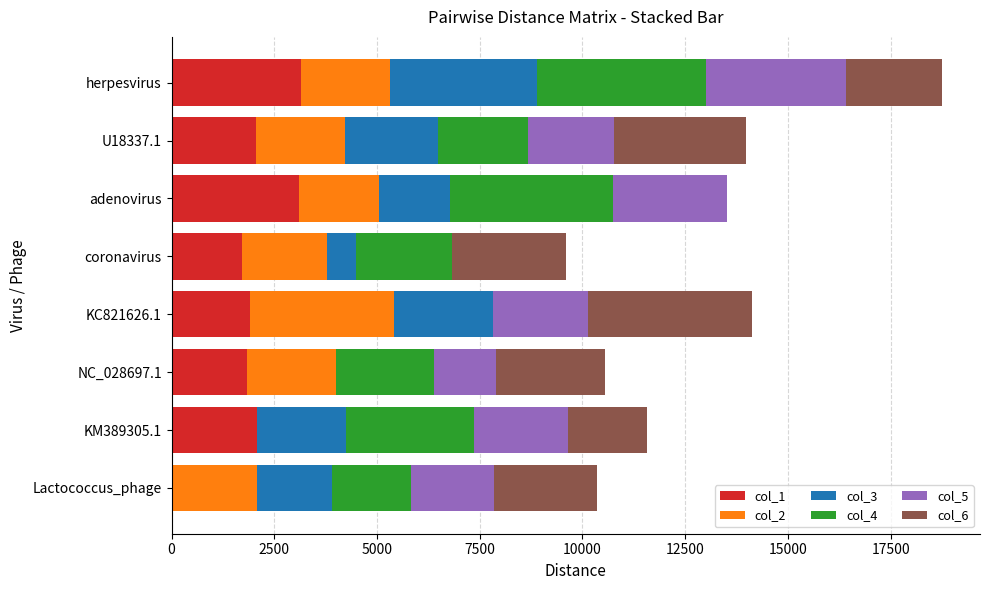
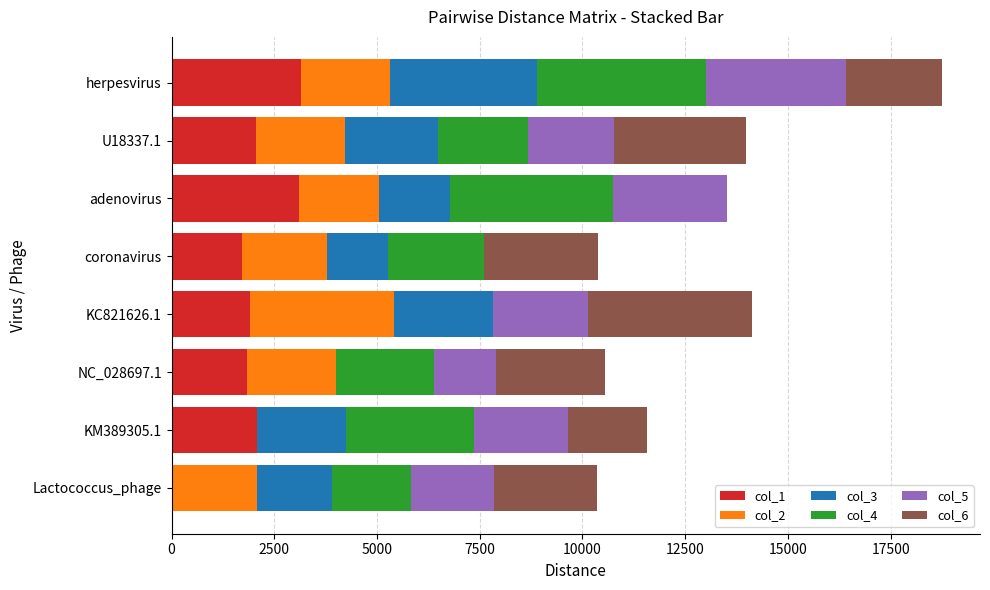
col_3, coronavirus: 700 -> 1500
